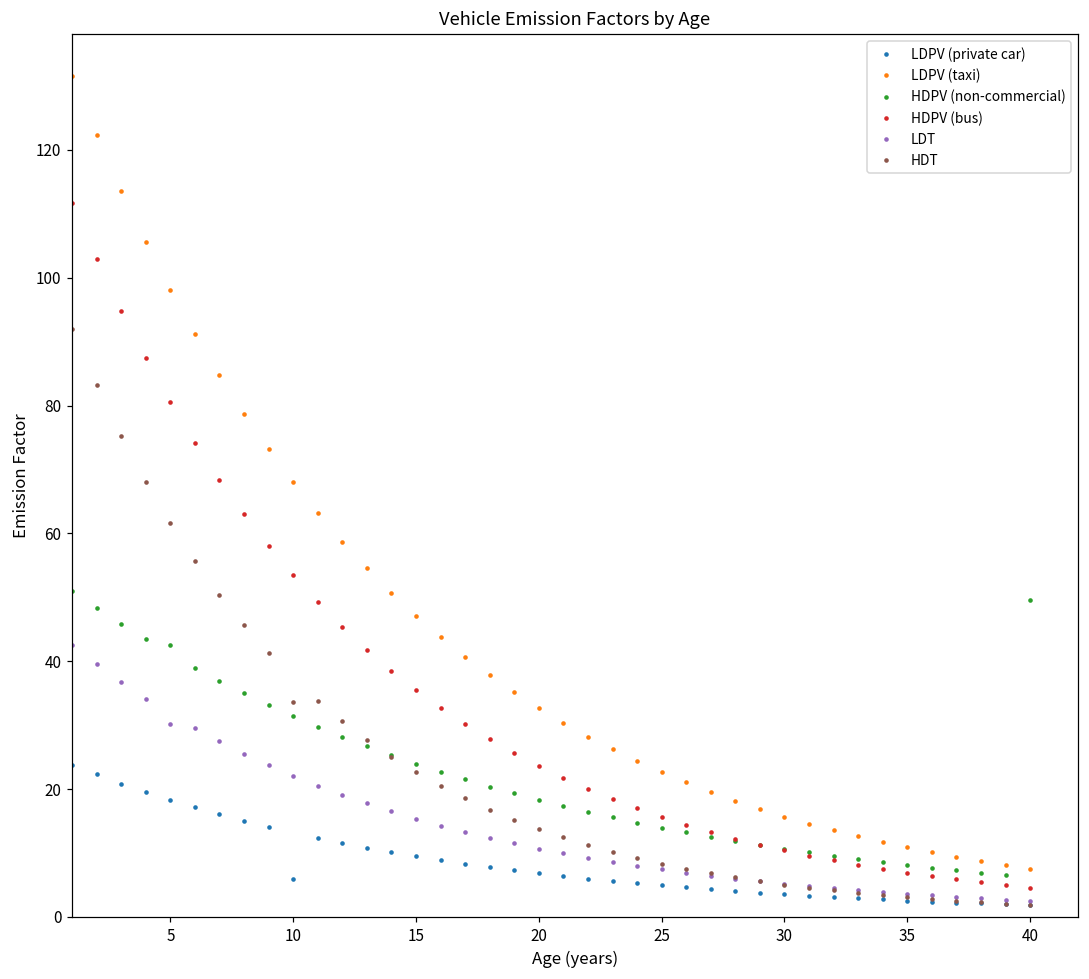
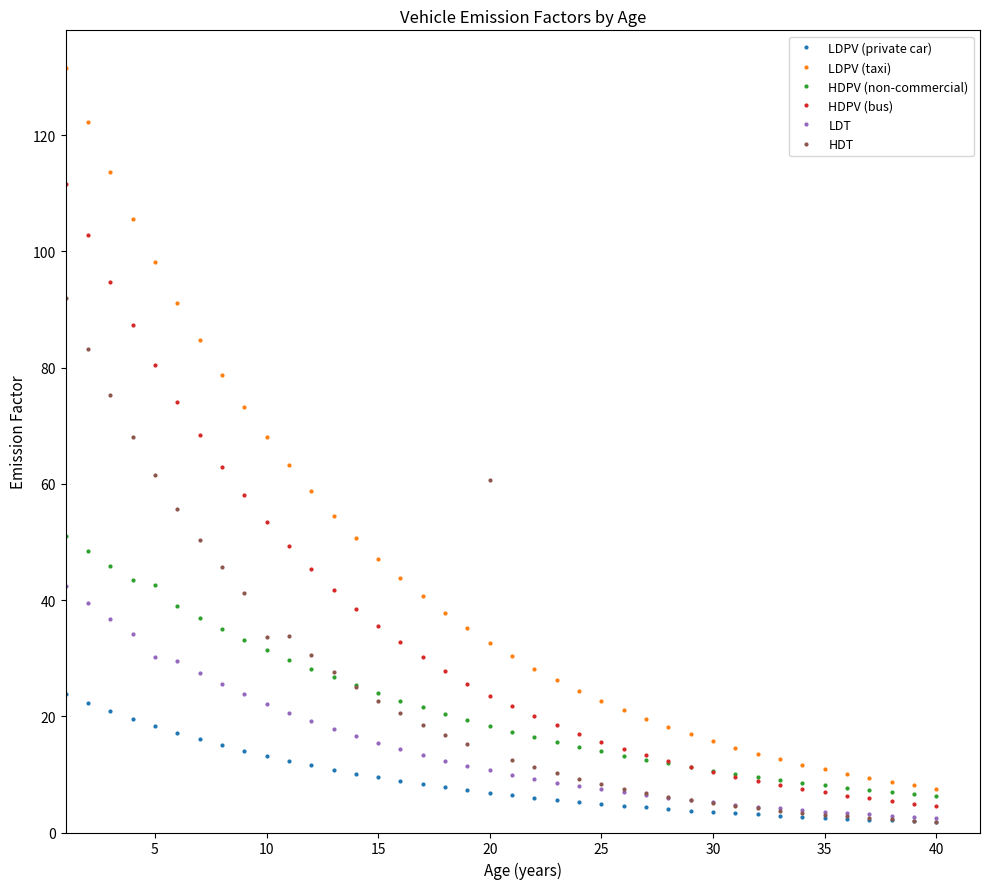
LDPV (private car), 10: 6 -> 13
HDT, 20: 14 -> 61
HDPV (non-commercial), 40: 50 -> 6
